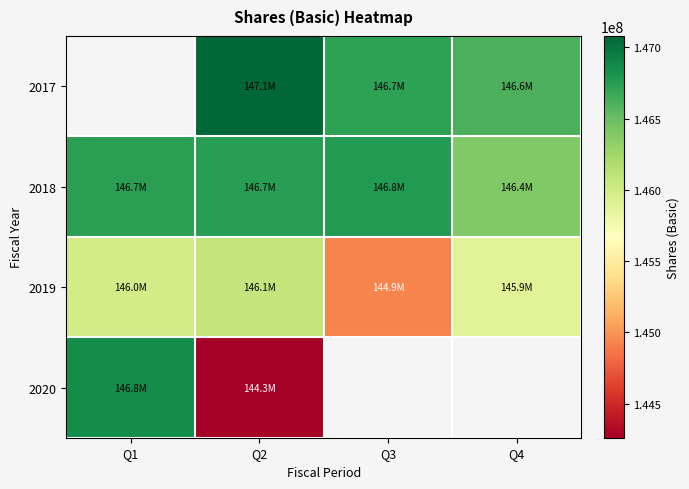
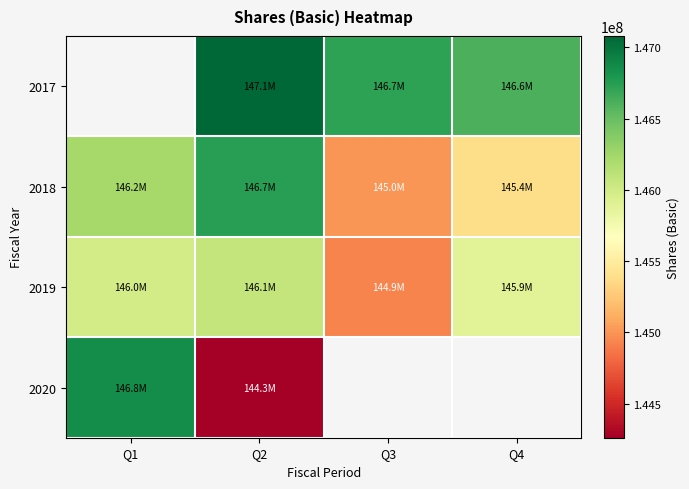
2018, Q1: 146.7M -> 146.2M
2018, Q3: 146.8M -> 145.0M
2018, Q4: 146.4M -> 145.4M
